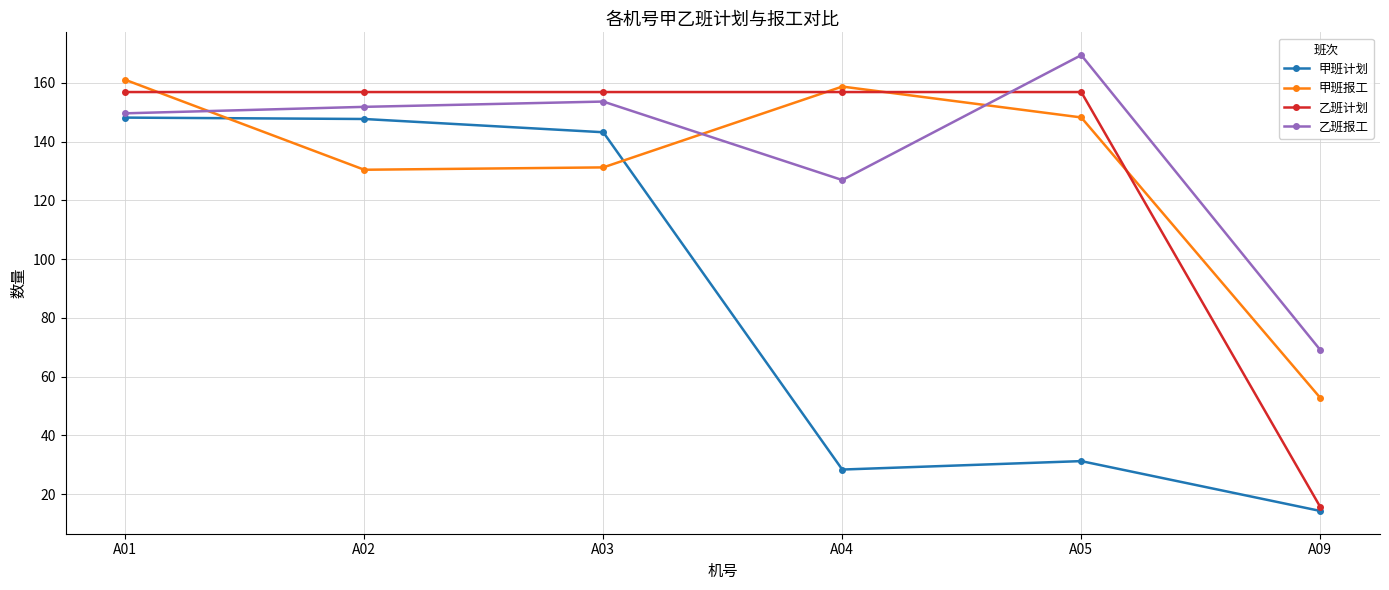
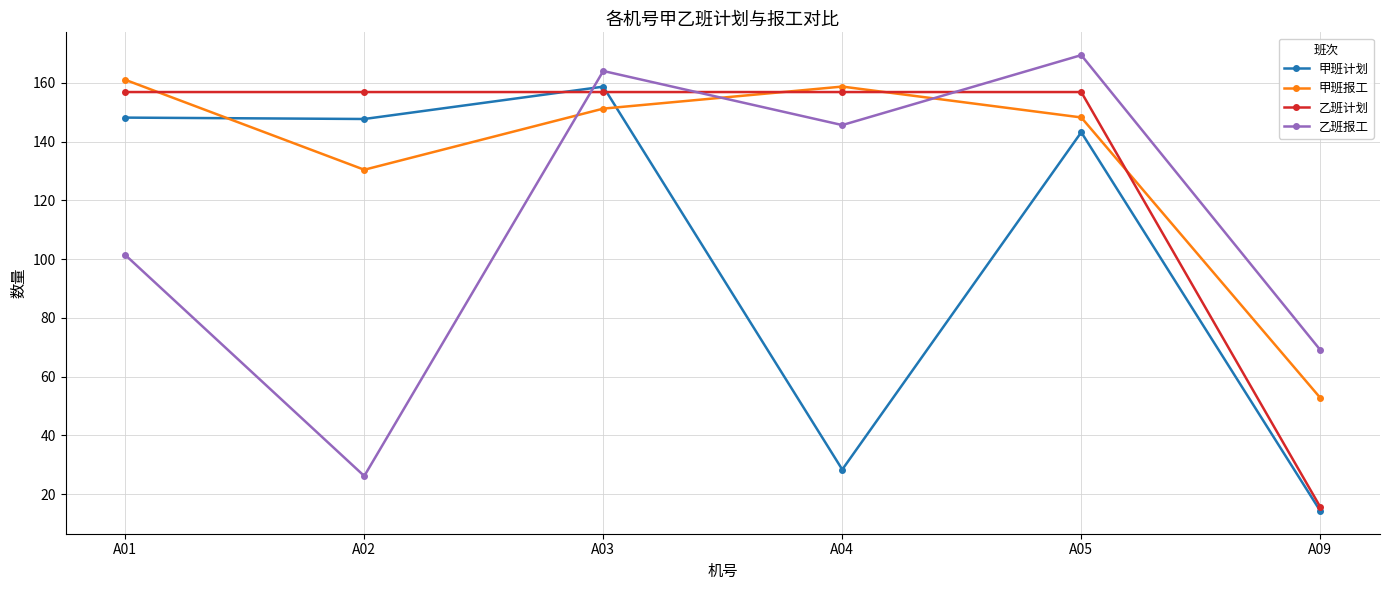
乙班报工, A01: 150 -> 101
乙班报工, A02: 152 -> 26
甲班计划, A03: 143 -> 159
甲班报工, A03: 131 -> 151
乙班报工, A03: 154 -> 164
乙班报工, A04: 127 -> 146
甲班计划, A05: 31 -> 143
